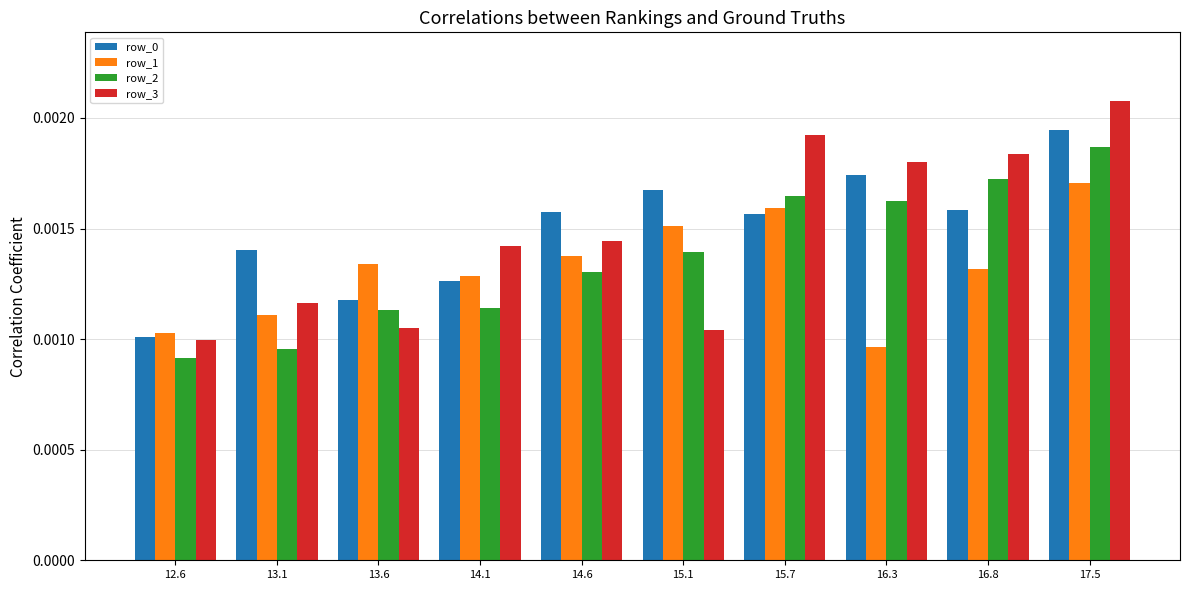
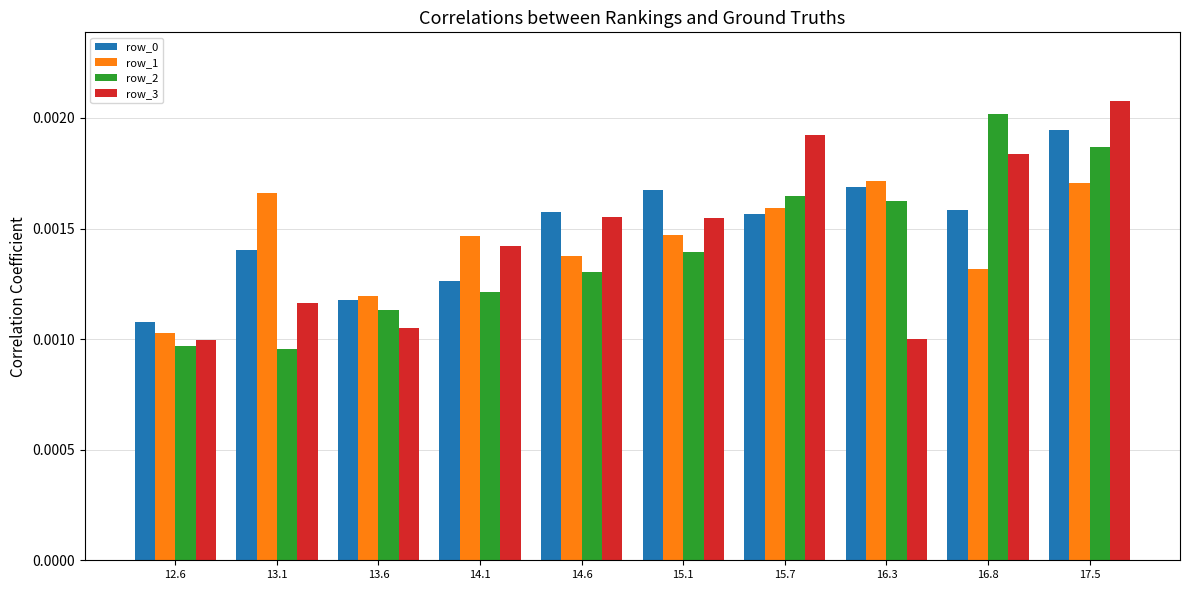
row_0, 12.6: 0.00101 -> 0.00108
row_2, 12.6: 0.00091 -> 0.00097
row_1, 13.1: 0.00111 -> 0.00166
row_1, 13.6: 0.00134 -> 0.00120
row_1, 14.1: 0.00128 -> 0.00147
row_2, 14.1: 0.00114 -> 0.00121
row_3, 14.6: 0.00145 -> 0.00155
row_1, 15.1: 0.00151 -> 0.00147
row_3, 15.1: 0.00104 -> 0.00155
row_0, 16.3: 0.00174 -> 0.00169
row_1, 16.3: 0.00096 -> 0.00172
row_3, 16.3: 0.00180 -> 0.00100
row_2, 16.8: 0.00172 -> 0.00202
